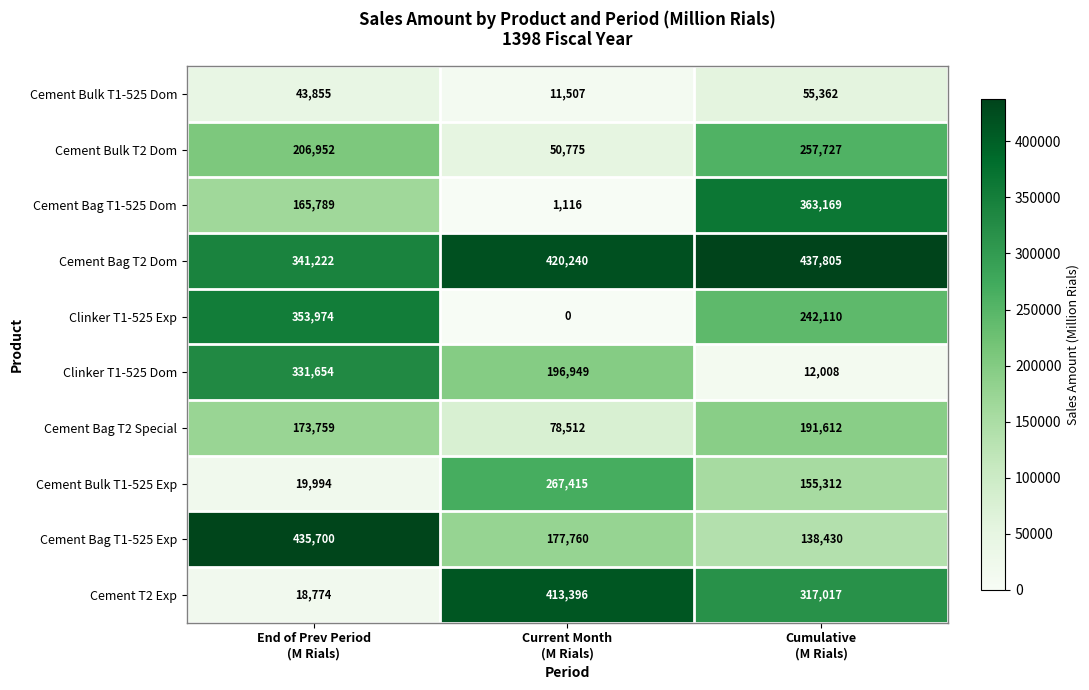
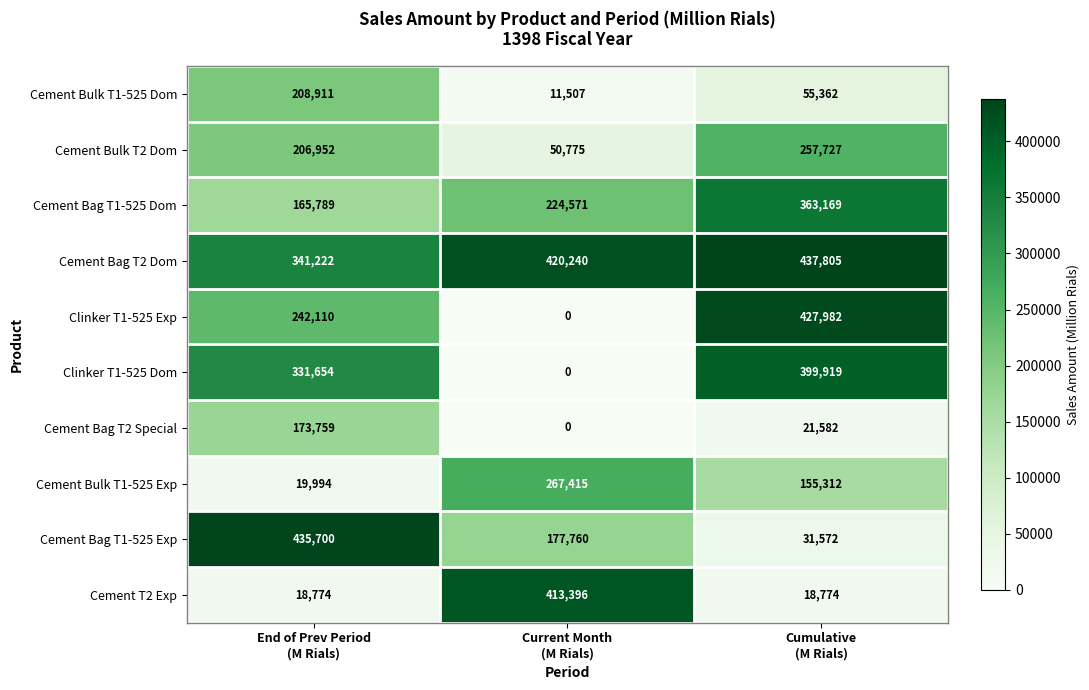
Cement Bulk T1-525 Dom, End of Prev Period (M Rials): 43,855 -> 208,911
Cement Bag T1-525 Dom, Current Month (M Rials): 1,116 -> 224,571
Clinker T1-525 Exp, End of Prev Period (M Rials): 353,974 -> 242,110
Clinker T1-525 Exp, Cumulative (M Rials): 242,110 -> 427,982
Clinker T1-525 Dom, Current Month (M Rials): 196,949 -> 0
Clinker T1-525 Dom, Cumulative (M Rials): 12,008 -> 399,919
Cement Bag T2 Special, Current Month (M Rials): 78,512 -> 0
Cement Bag T2 Special, Cumulative (M Rials): 191,612 -> 21,582
Cement Bag T1-525 Exp, Cumulative (M Rials): 138,430 -> 31,572
Cement T2 Exp, Cumulative (M Rials): 317,017 -> 18,774
